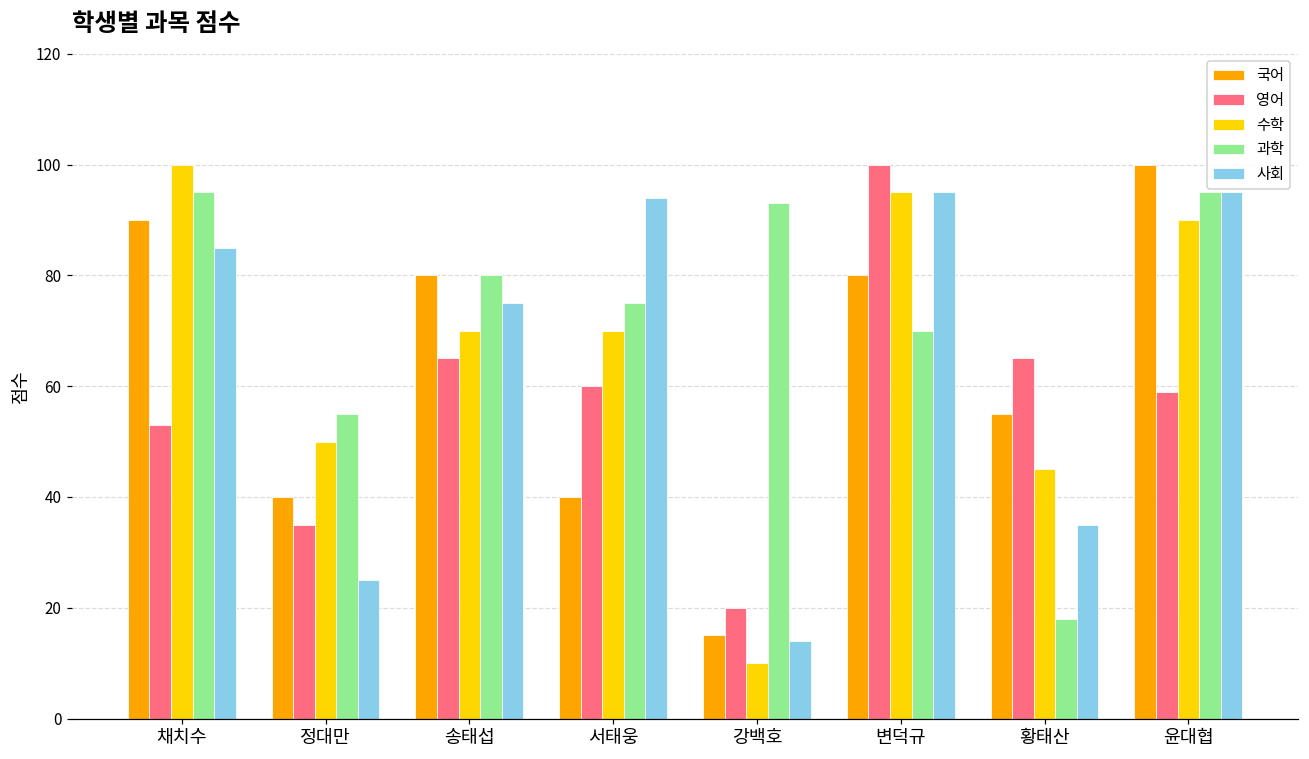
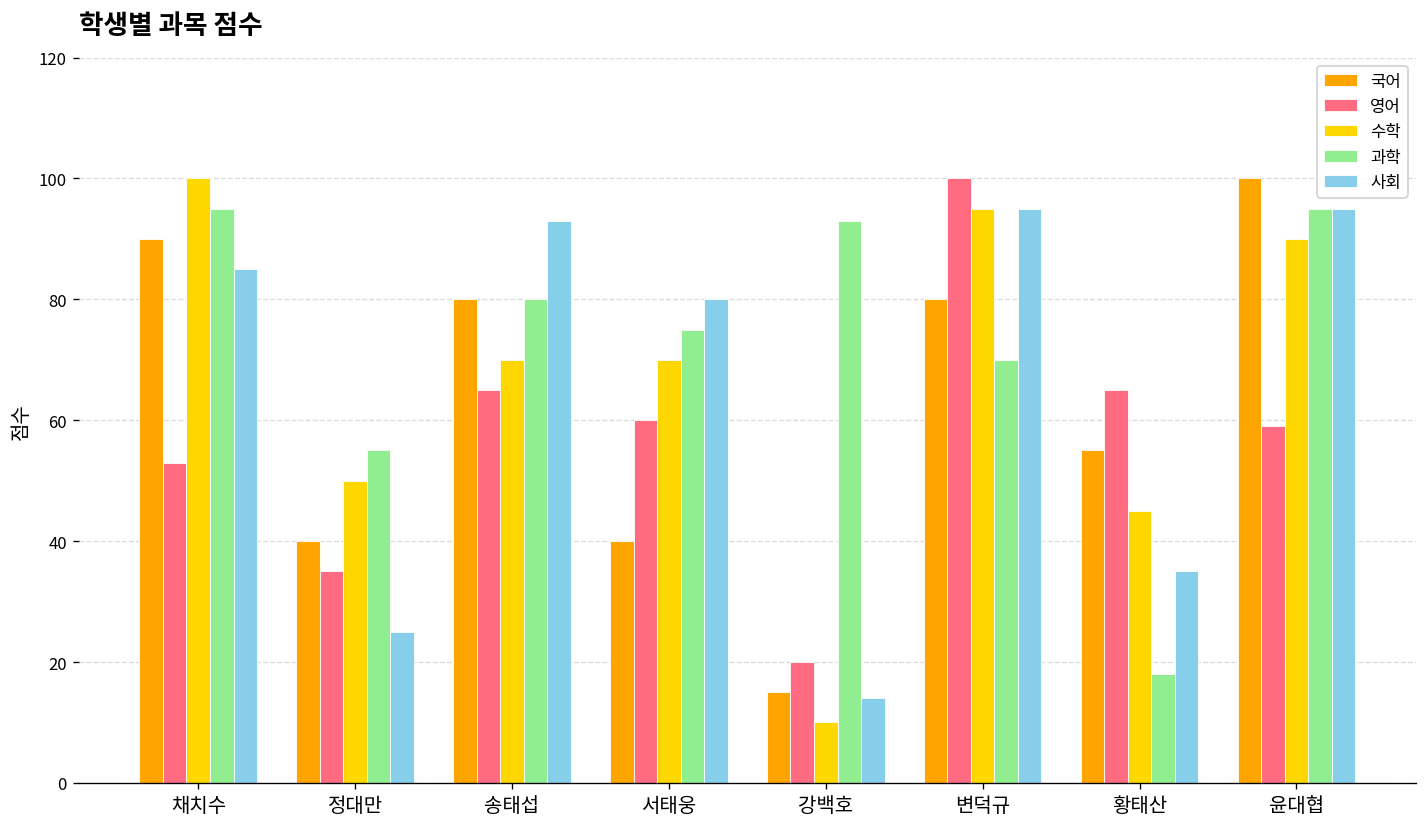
사회, 송태섭: 75 -> 93
사회, 서태웅: 94 -> 80
